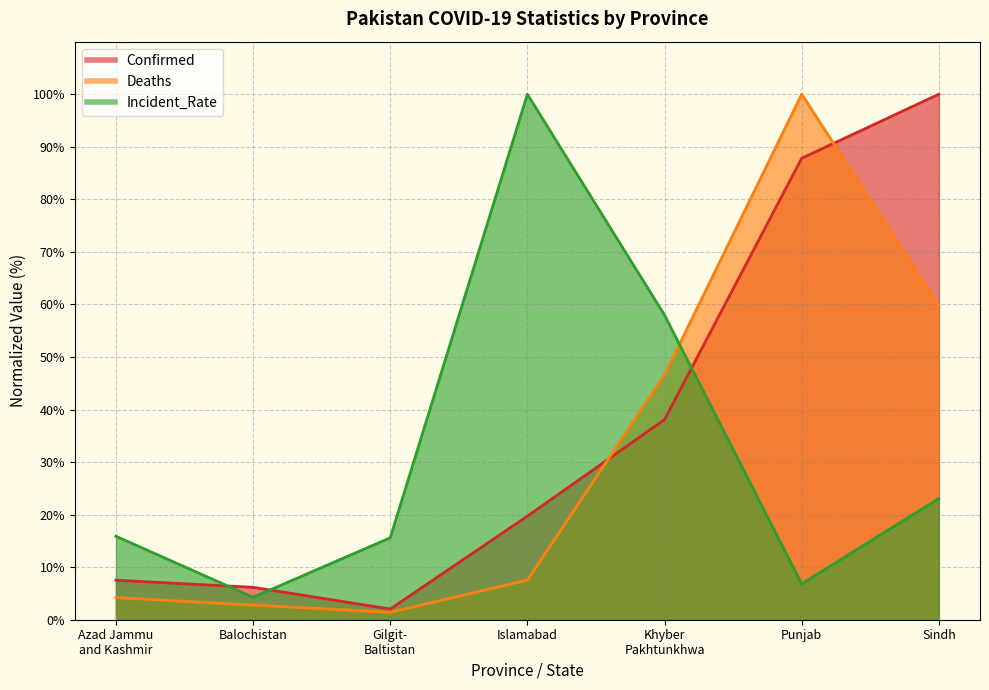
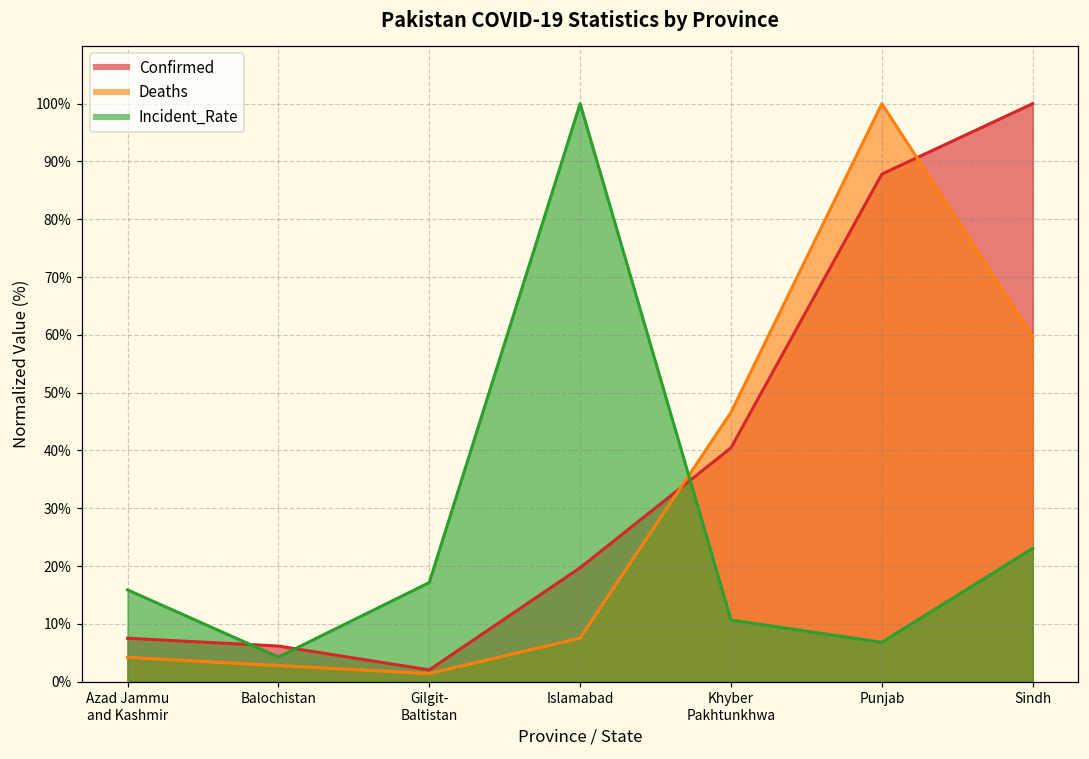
Incident_Rate, Gilgit- Baltistan: 16% -> 17%
Confirmed, Khyber Pakhtunkhwa: 38% -> 40%
Incident_Rate, Khyber Pakhtunkhwa: 58% -> 11%
